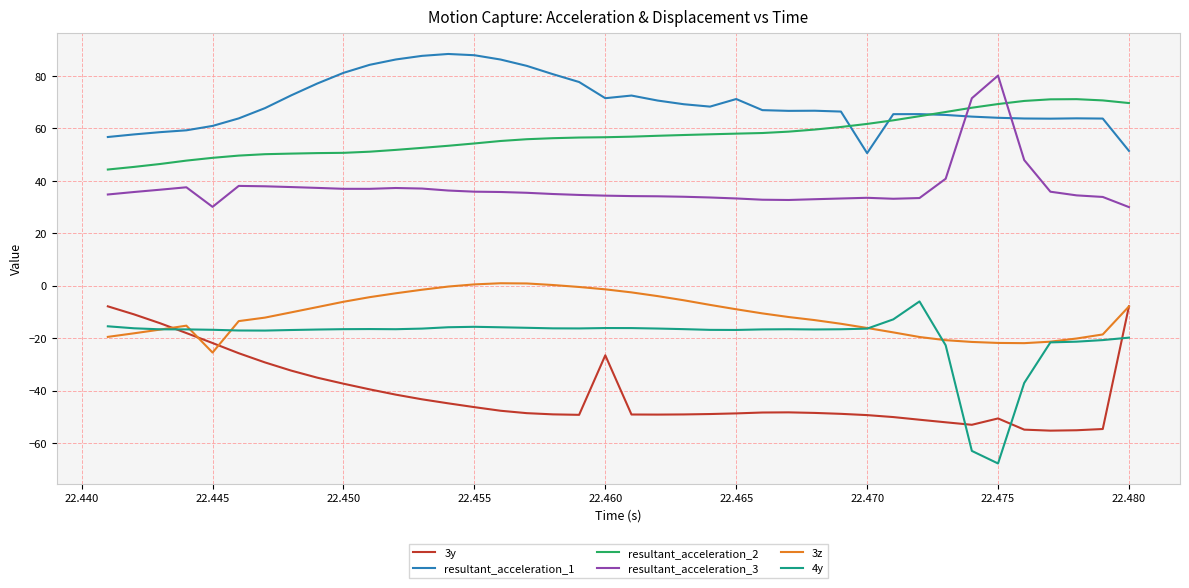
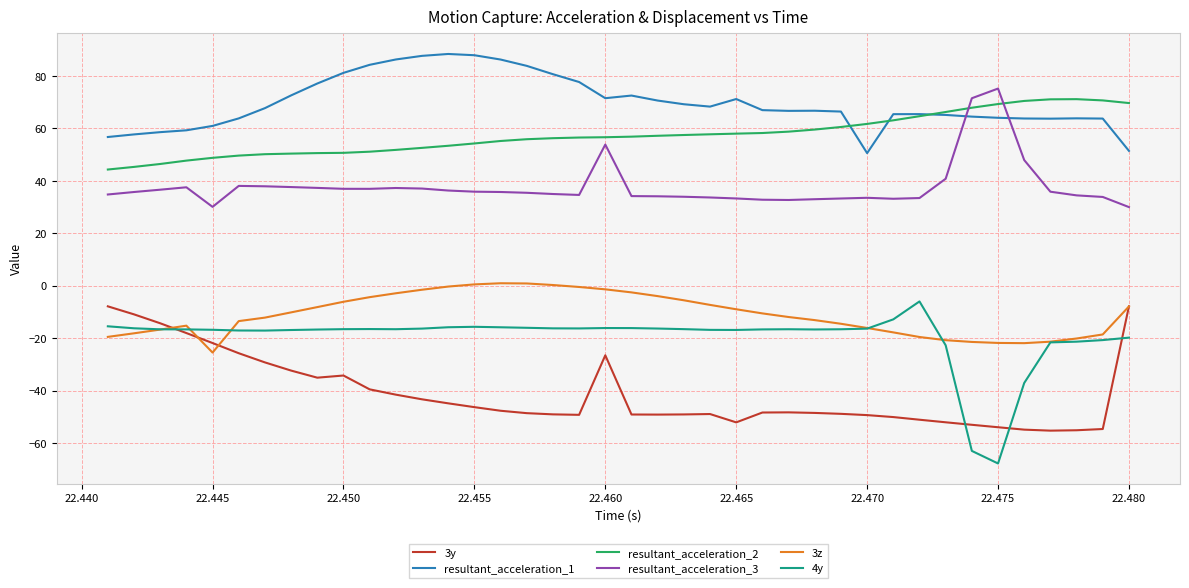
3y, 22.450: -37 -> -34
resultant_acceleration_3, 22.460: 34 -> 54
3y, 22.465: -49 -> -52
3y, 22.475: -51 -> -54
resultant_acceleration_3, 22.475: 80 -> 75
